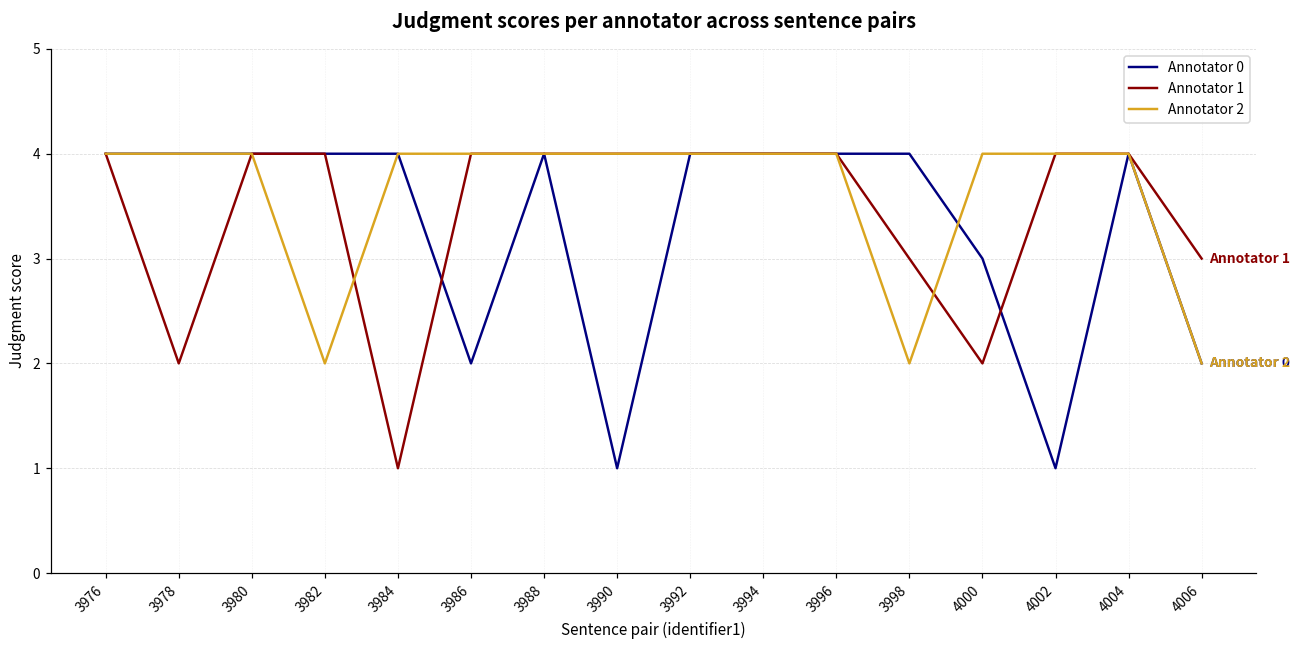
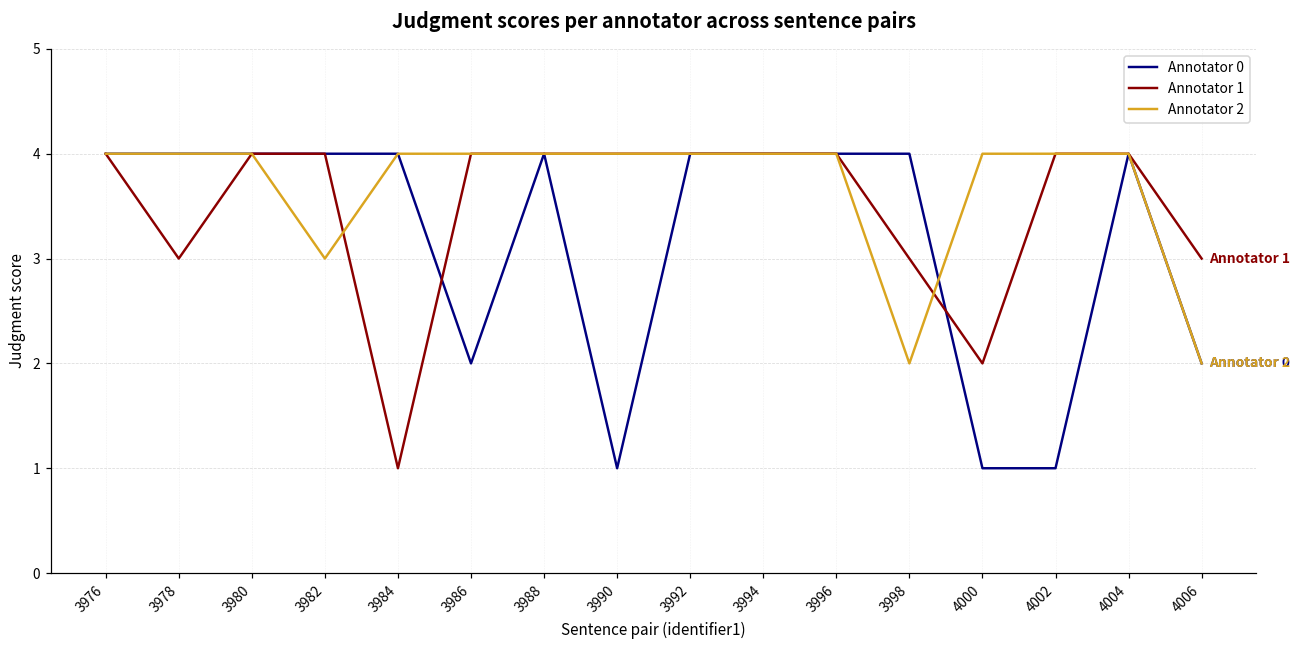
Annotator 1, 3978: 2 -> 3
Annotator 2, 3982: 2 -> 3
Annotator 0, 4000: 3 -> 1
